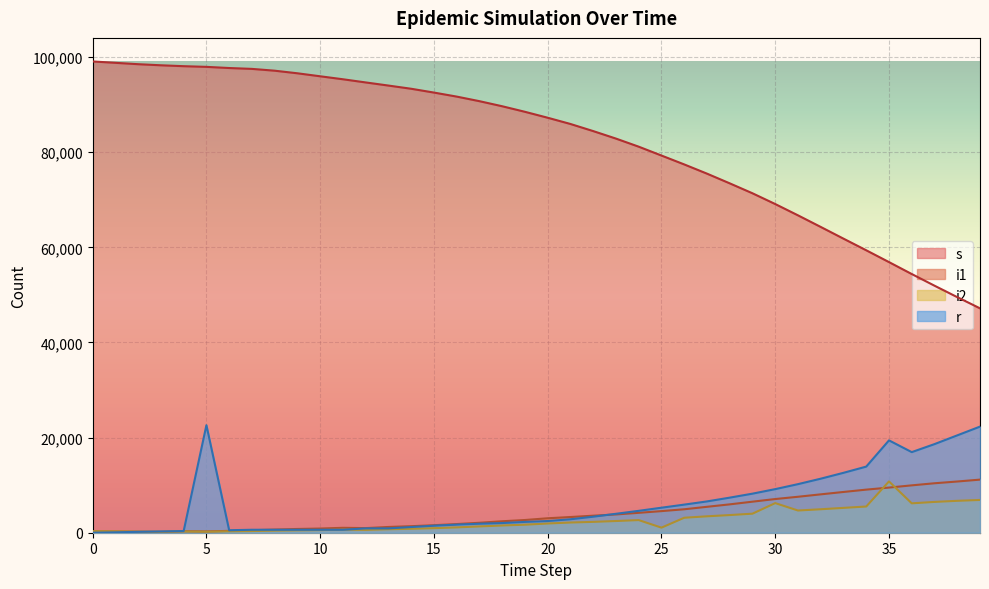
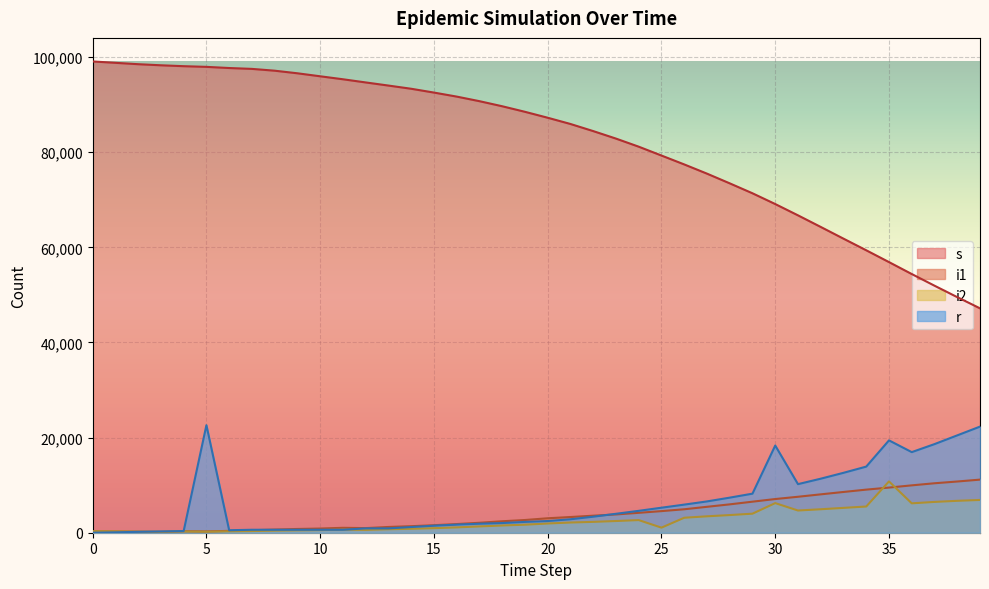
r, 30: 9,000 -> 18,000
